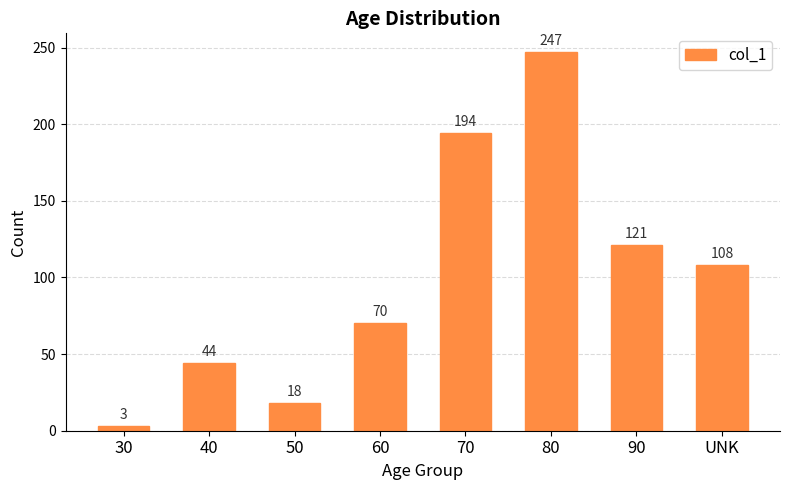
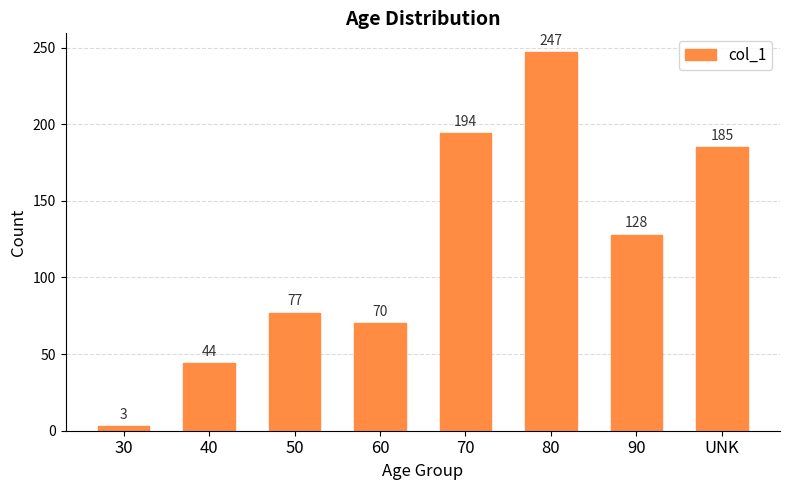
50: 18 -> 77
90: 121 -> 128
UNK: 108 -> 185
